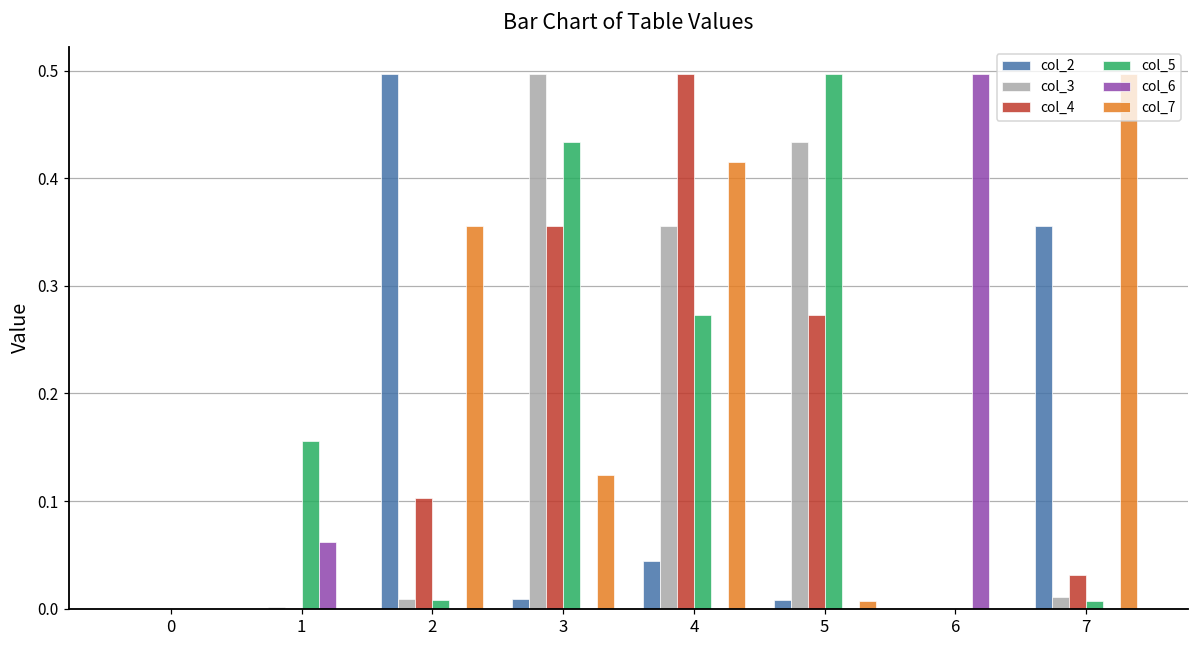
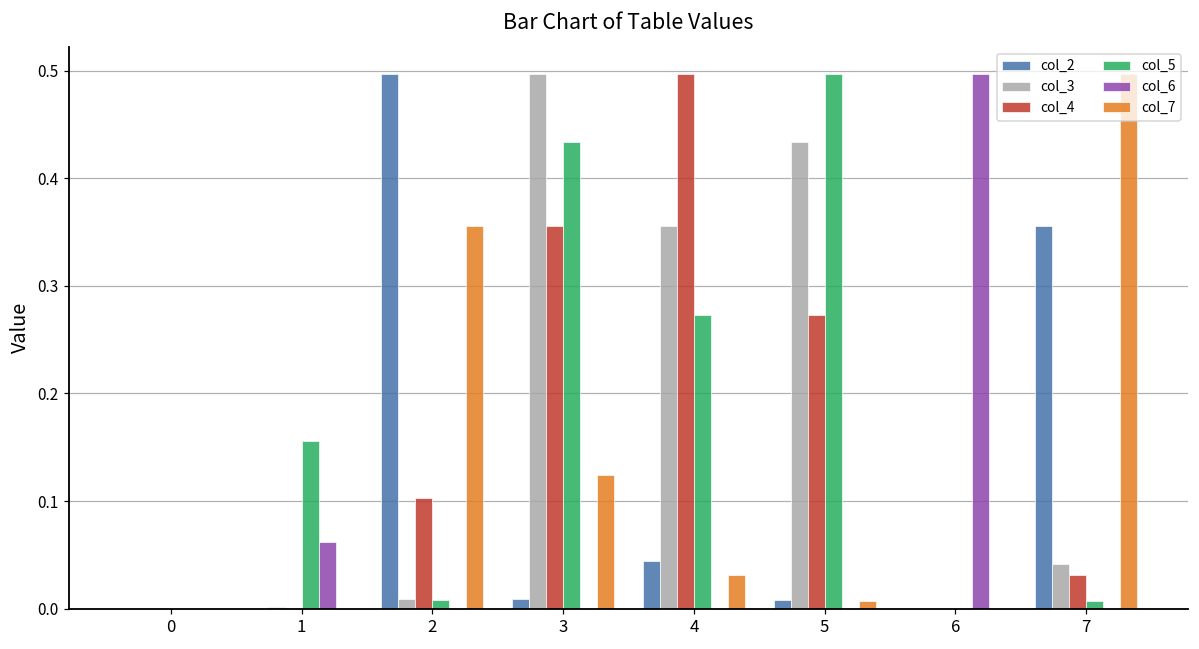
col_7, 4: 0.41 -> 0.03
col_3, 7: 0.01 -> 0.04
